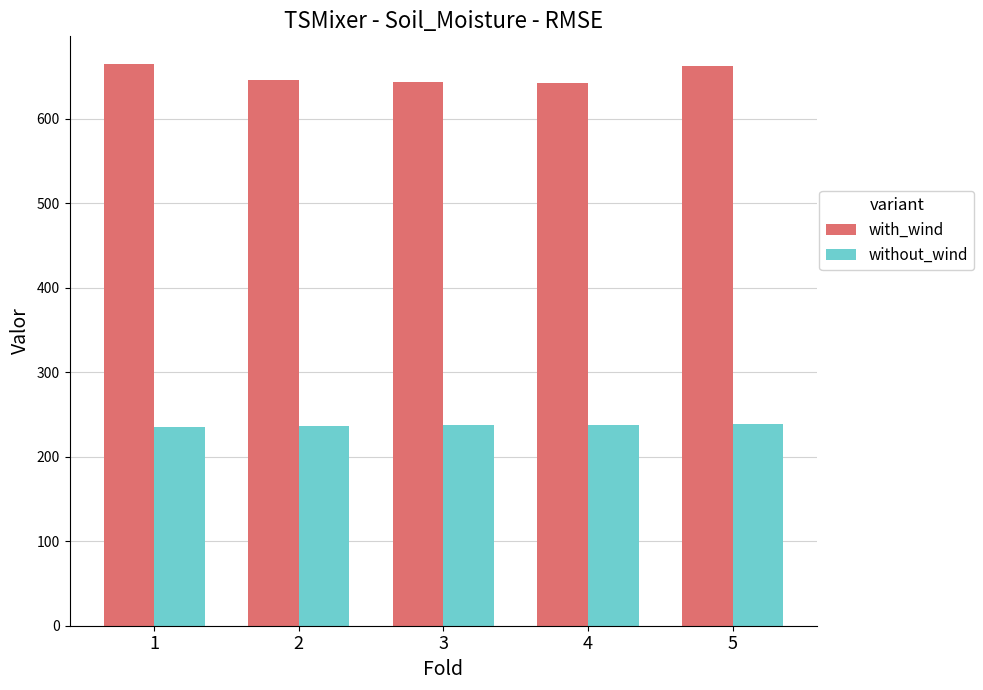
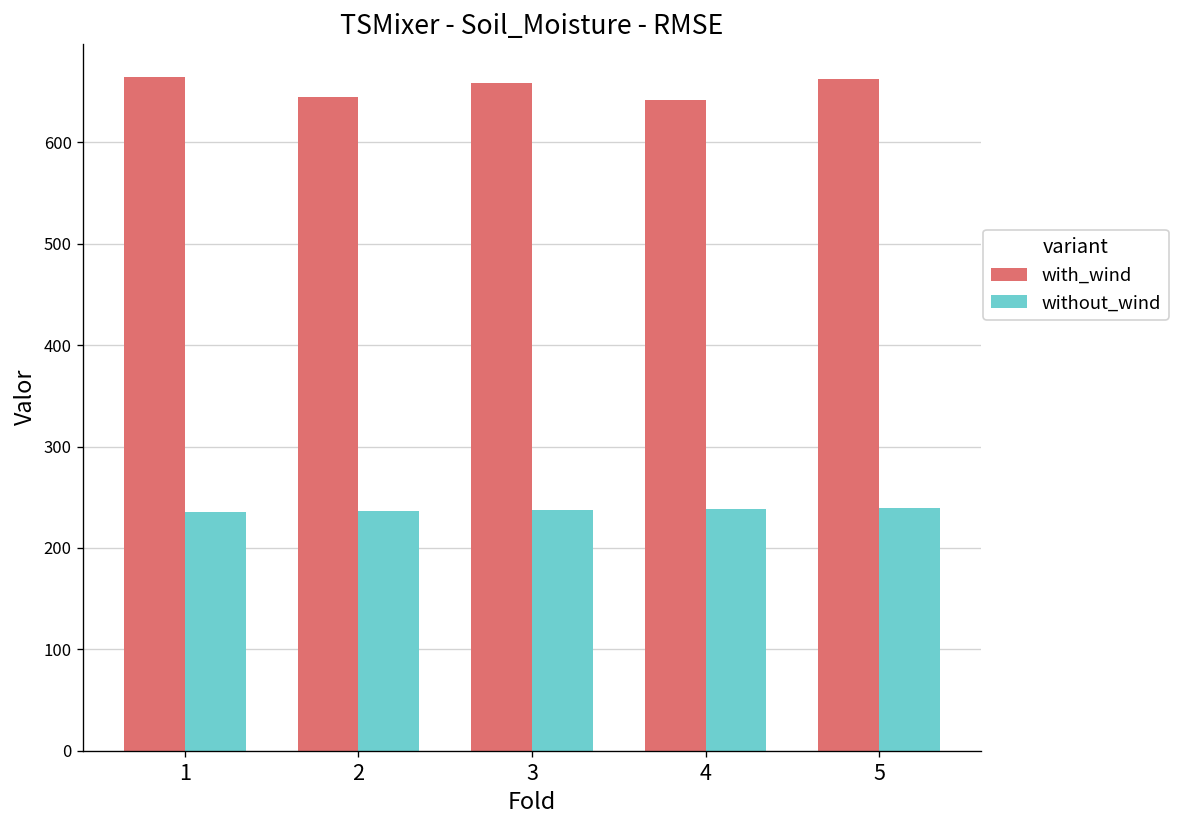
with_wind, 3: 640 -> 660
